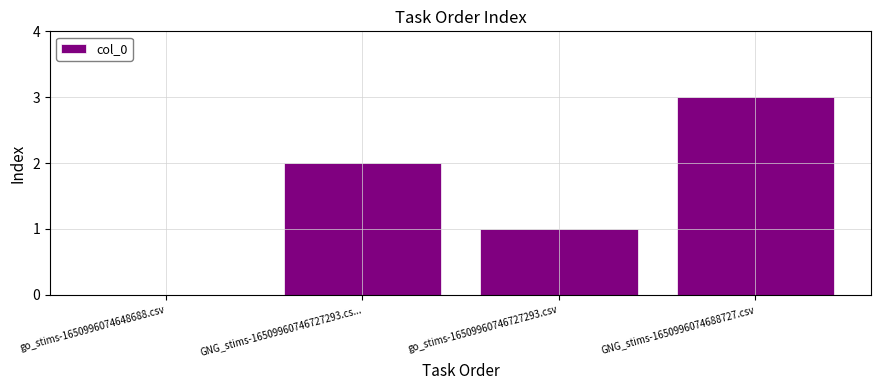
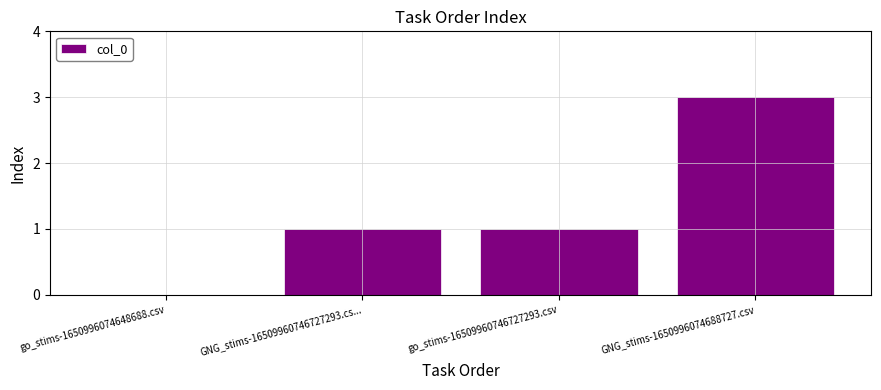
GNG_stims-16509960746727293.cs...: 2 -> 1
